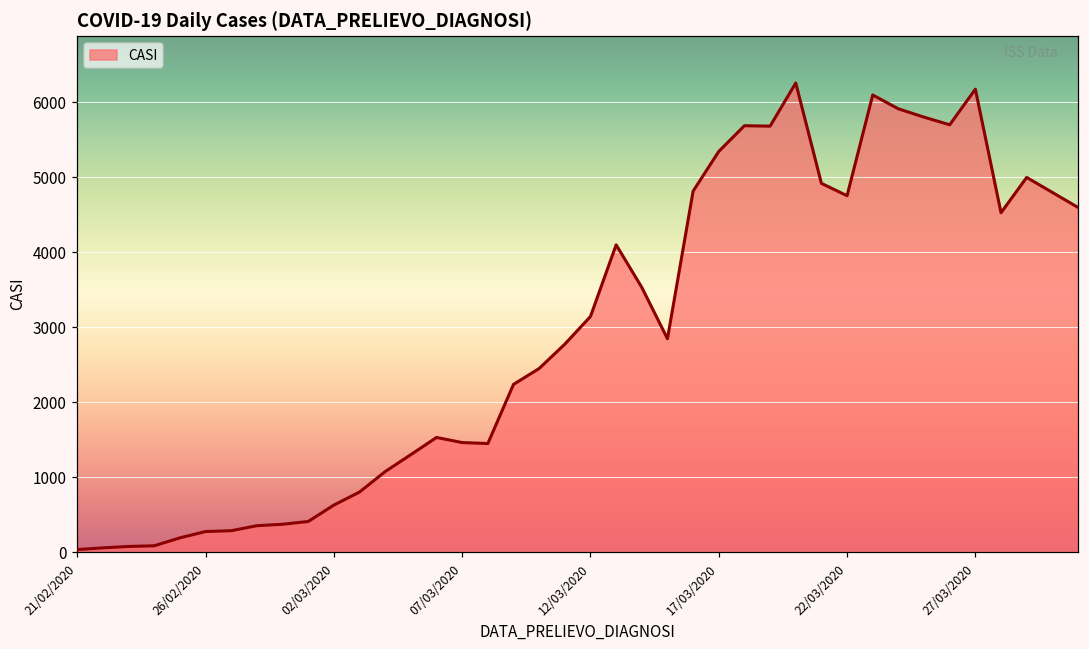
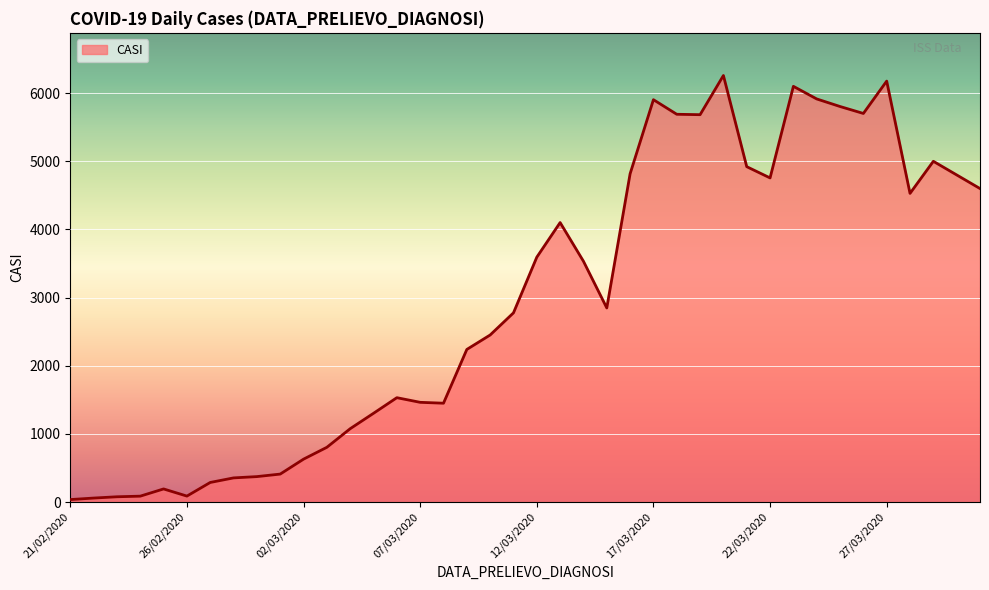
26/02/2020: 300 -> 100
12/03/2020: 3100 -> 3600
17/03/2020: 5300 -> 5900
